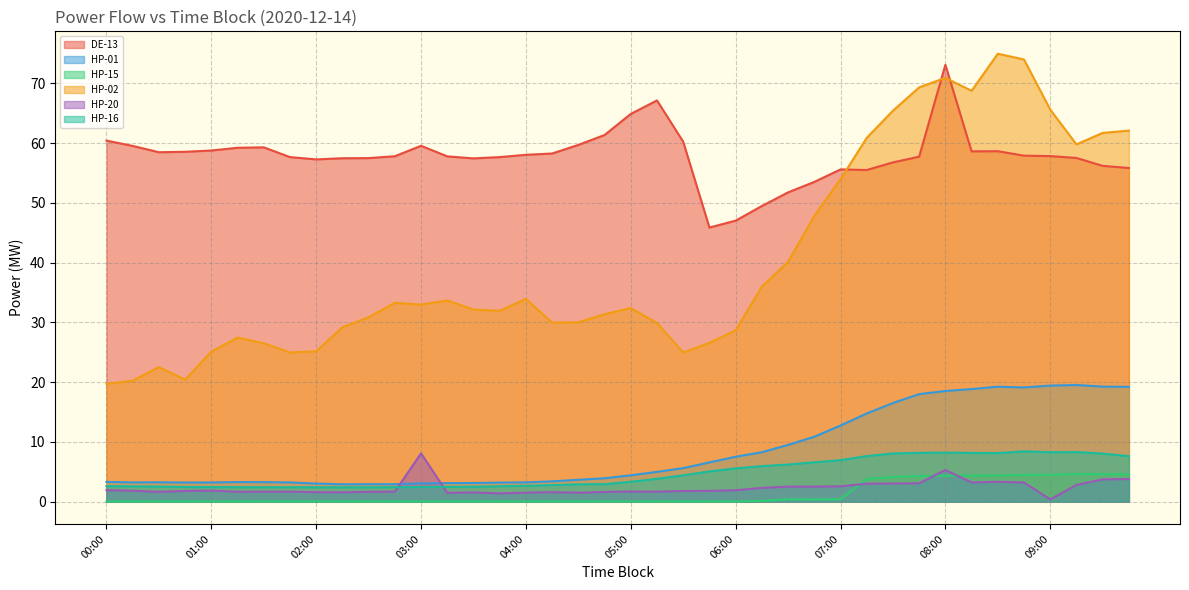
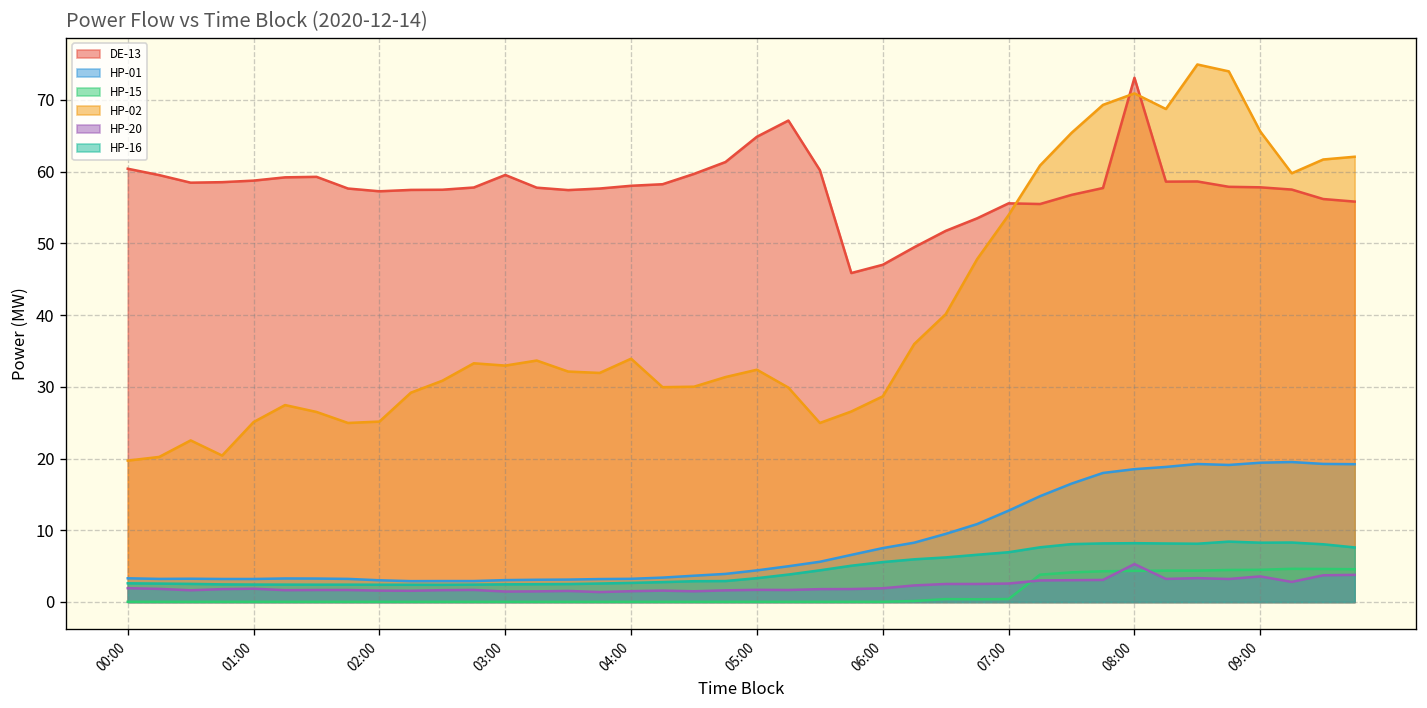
HP-20, 03:00: 8 -> 1
HP-20, 09:00: 0 -> 4
